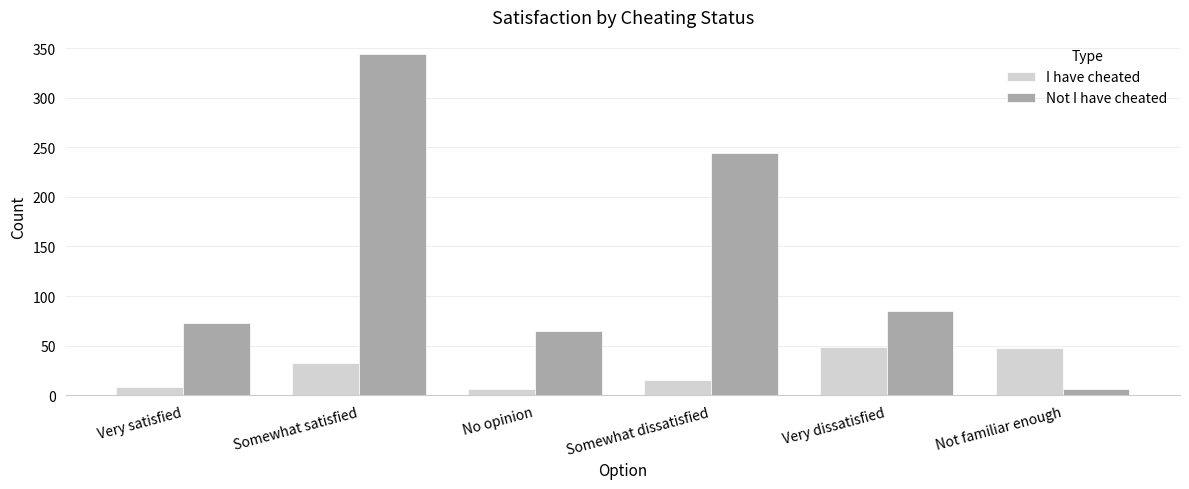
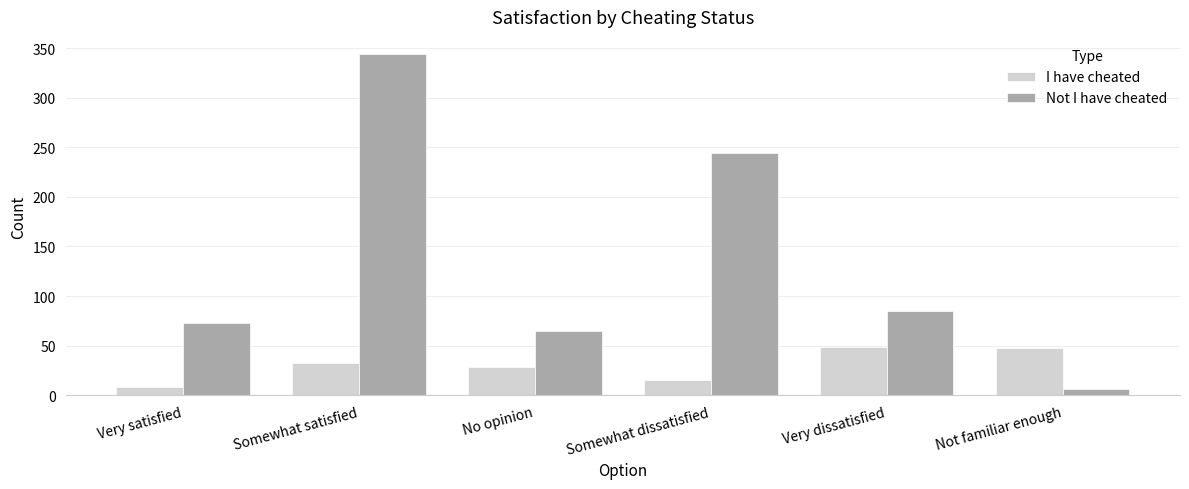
I have cheated, No opinion: 10 -> 30
